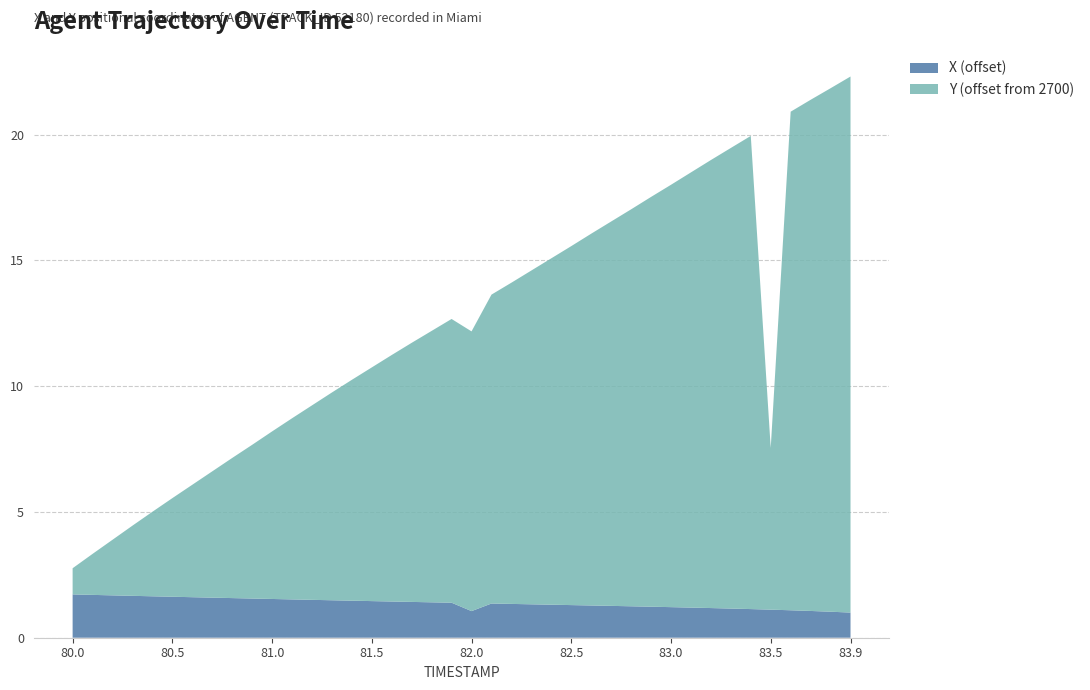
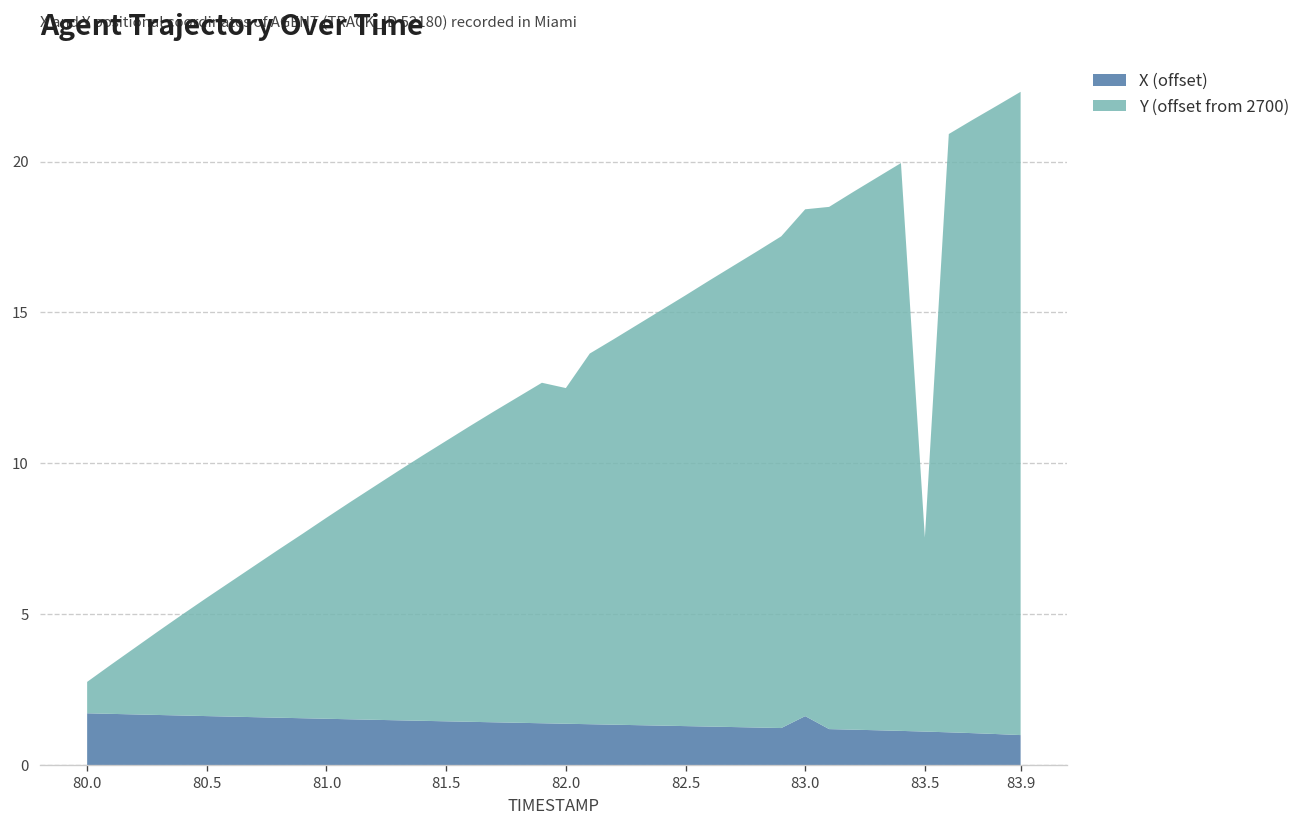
X (offset), 82.0: 1.1 -> 1.4
X (offset), 83.0: 1.2 -> 1.6
